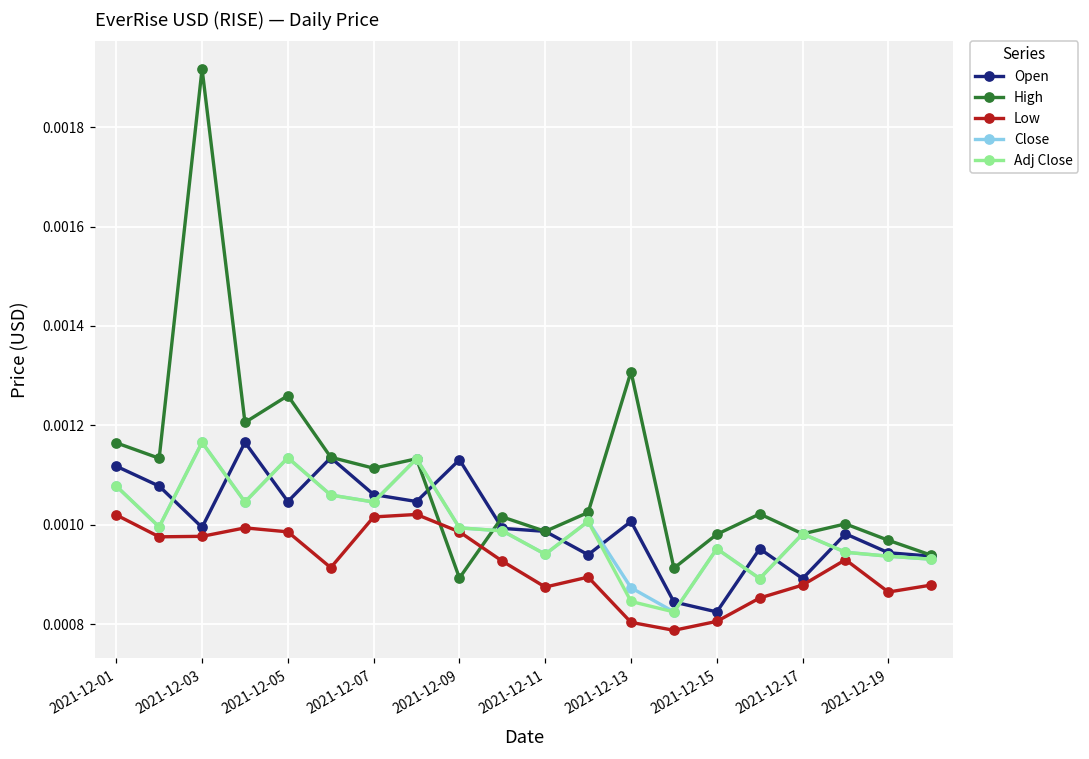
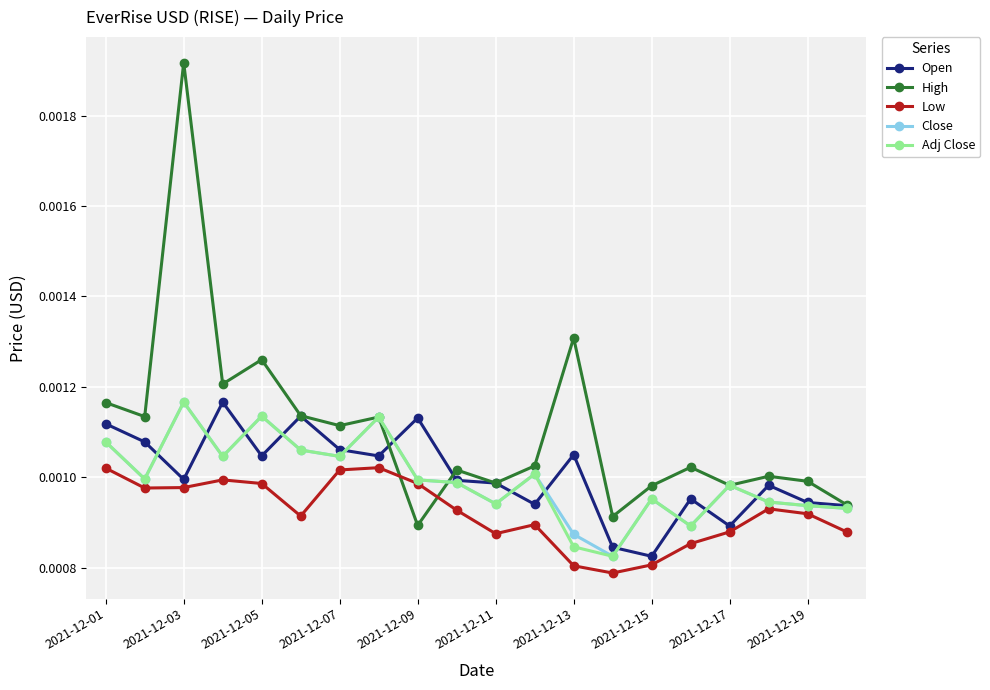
Open, 2021-12-13: 0.00101 -> 0.00105
High, 2021-12-19: 0.00097 -> 0.00099
Low, 2021-12-19: 0.00086 -> 0.00092
